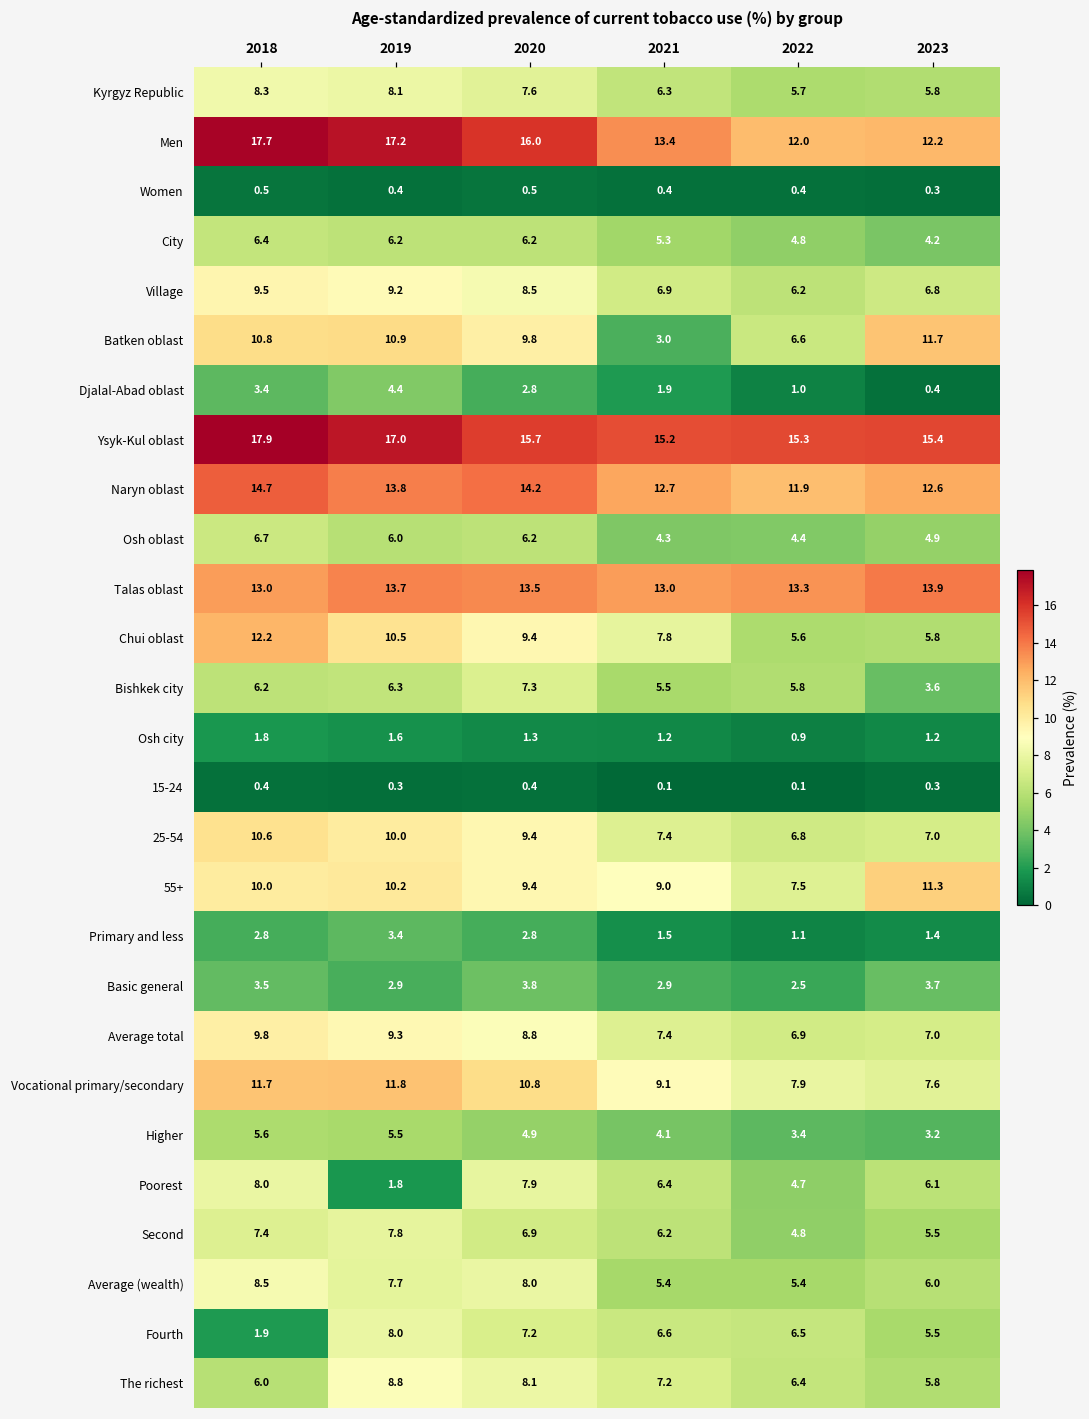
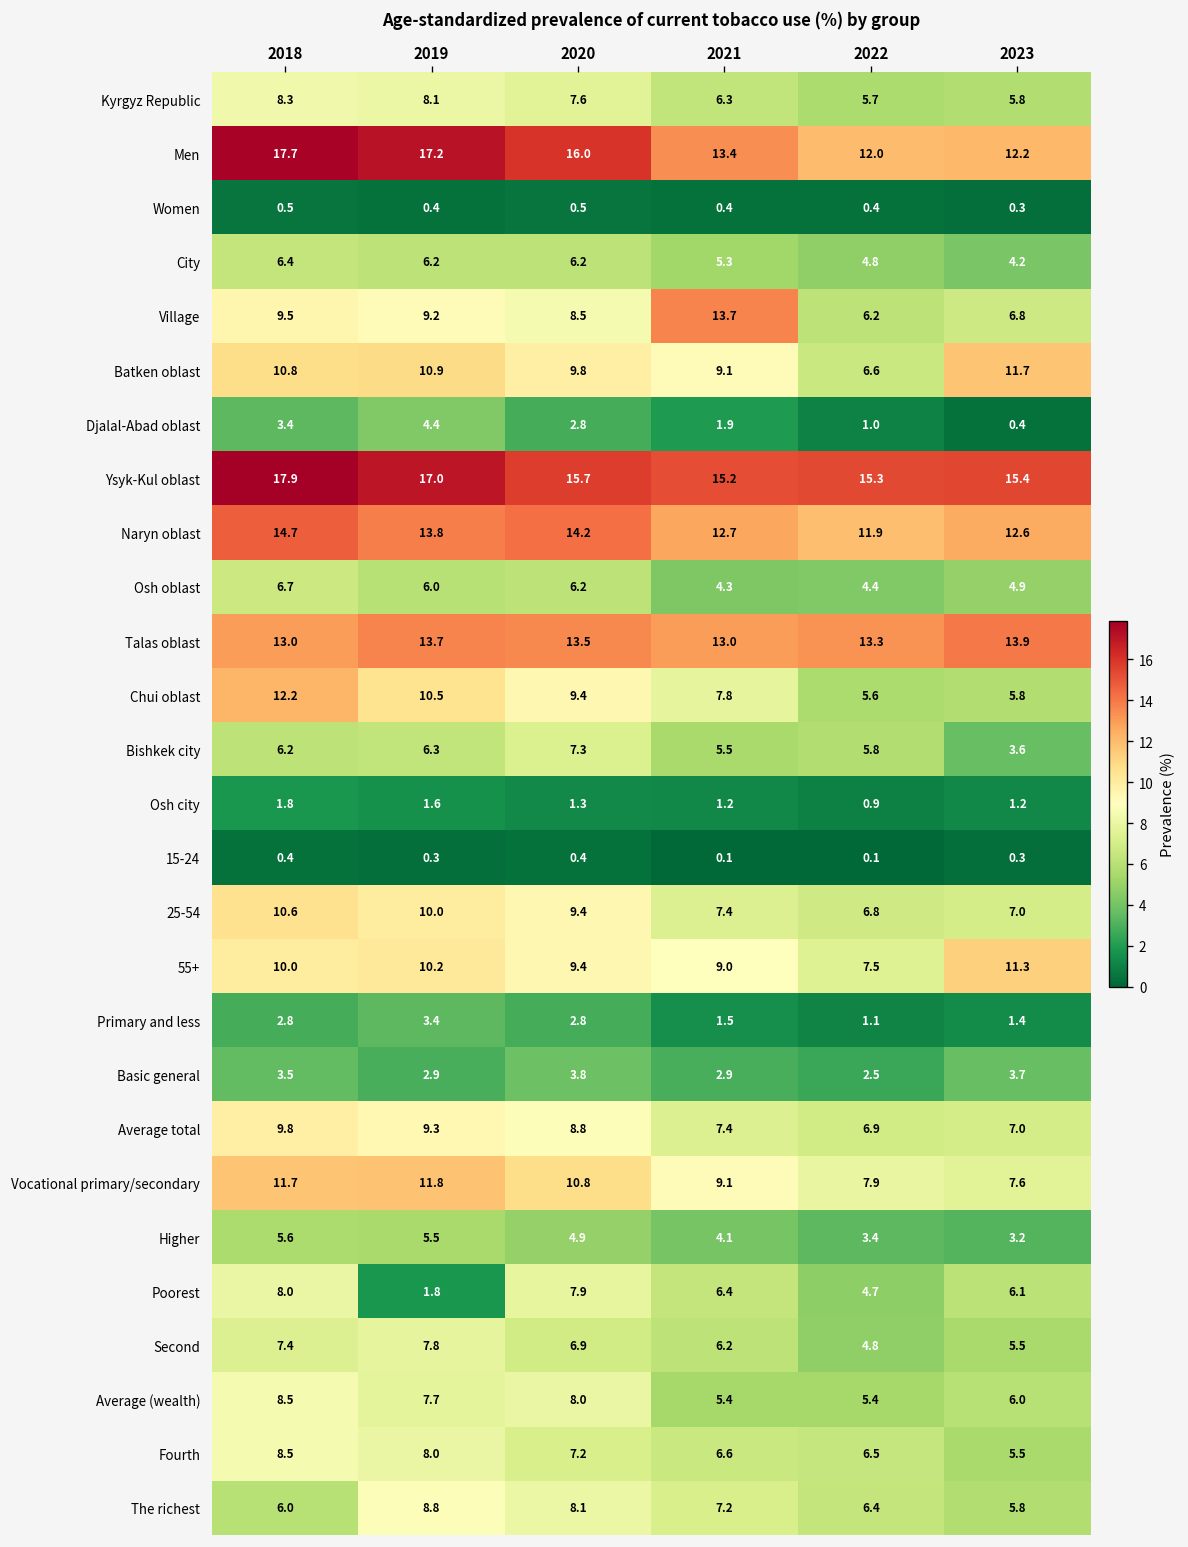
Village, 2021: 6.9 -> 13.7
Batken oblast, 2021: 3.0 -> 9.1
Fourth, 2018: 1.9 -> 8.5
